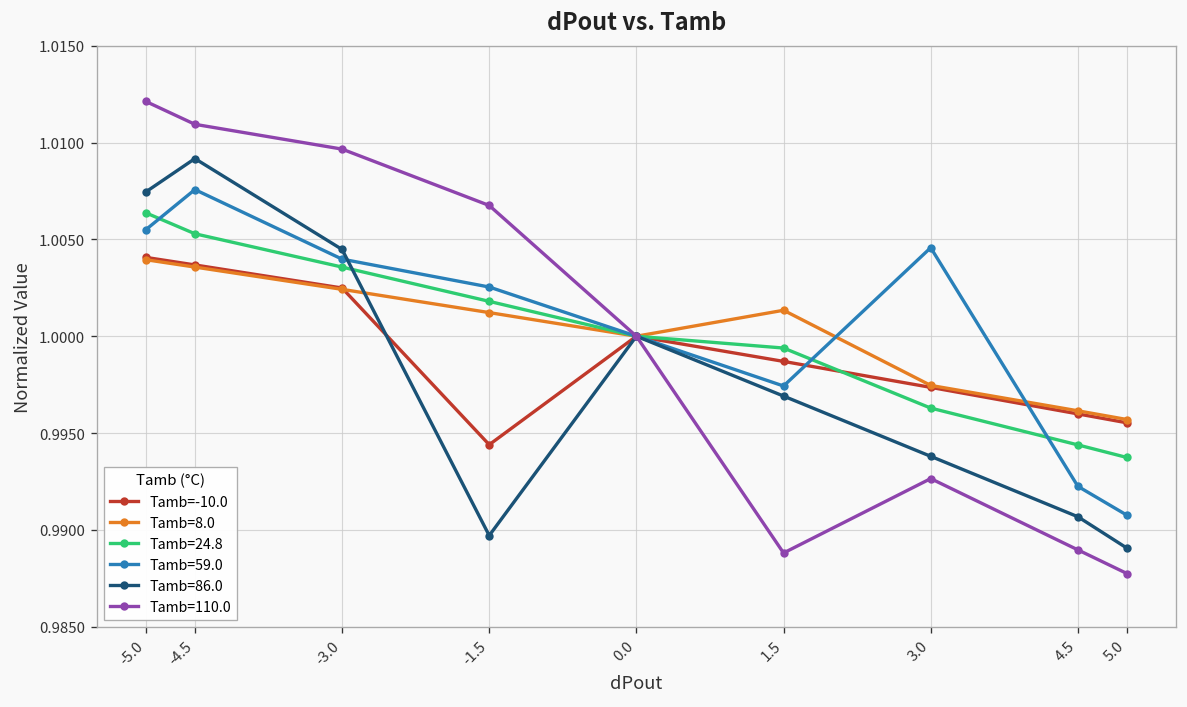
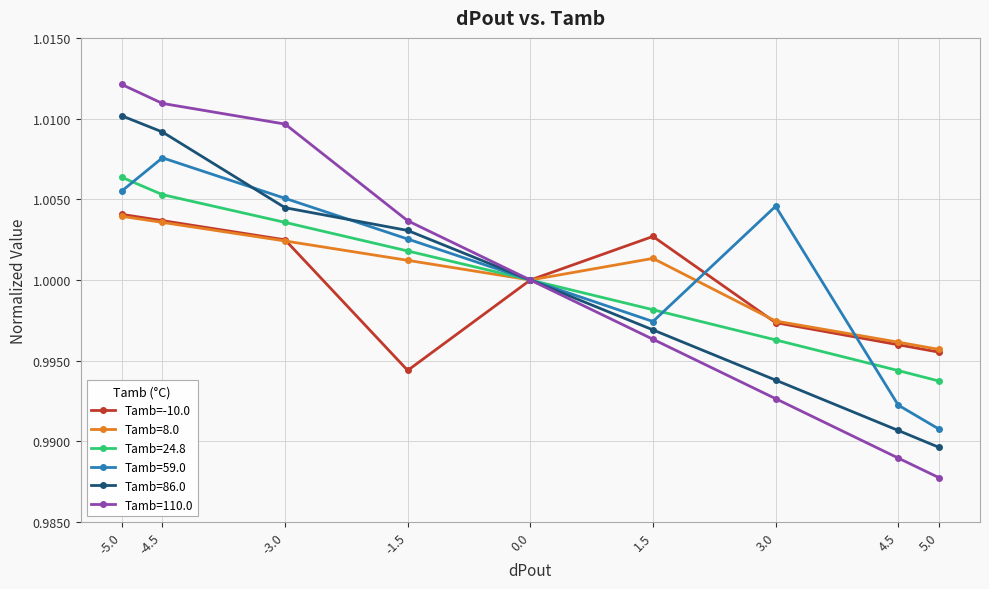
Tamb=86.0, -5.0: 1.0075 -> 1.0102
Tamb=59.0, -3.0: 1.0040 -> 1.0051
Tamb=86.0, -1.5: 0.9897 -> 1.0031
Tamb=110.0, -1.5: 1.0068 -> 1.0037
Tamb=-10.0, 1.5: 0.9987 -> 1.0027
Tamb=24.8, 1.5: 0.9994 -> 0.9982
Tamb=110.0, 1.5: 0.9888 -> 0.9963
Tamb=86.0, 5.0: 0.9891 -> 0.9896
